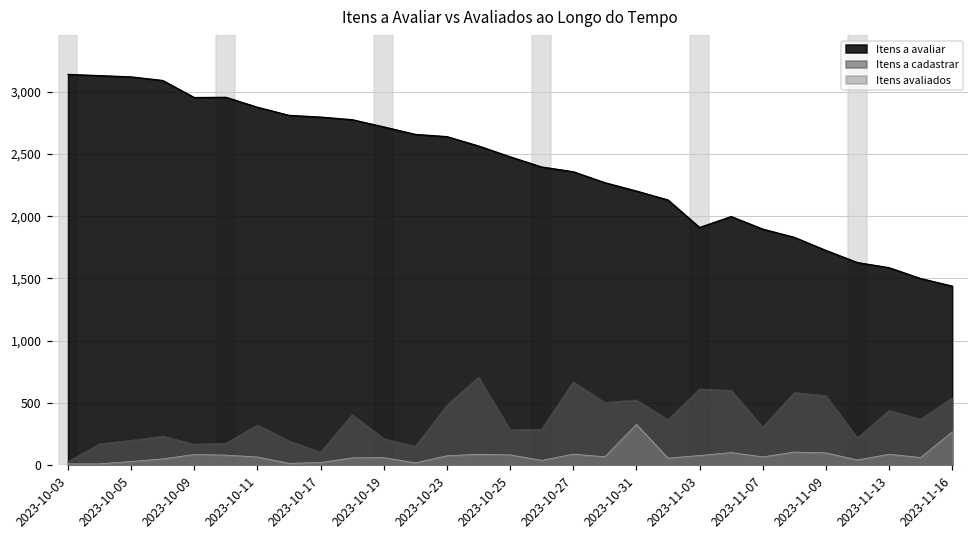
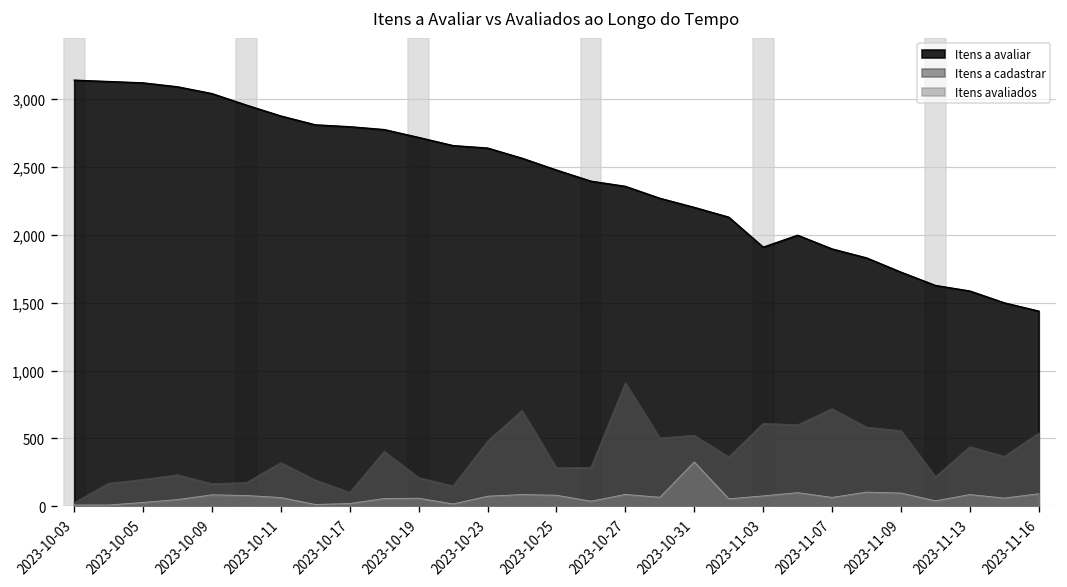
Itens a avaliar, 2023-10-09: 2,950 -> 3,040
Itens a cadastrar, 2023-10-27: 670 -> 910
Itens a cadastrar, 2023-11-07: 310 -> 720
Itens avaliados, 2023-11-16: 270 -> 90
